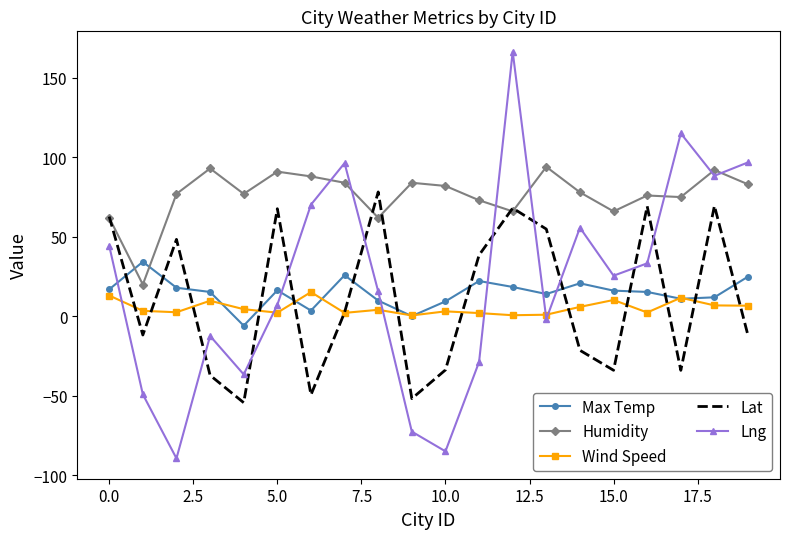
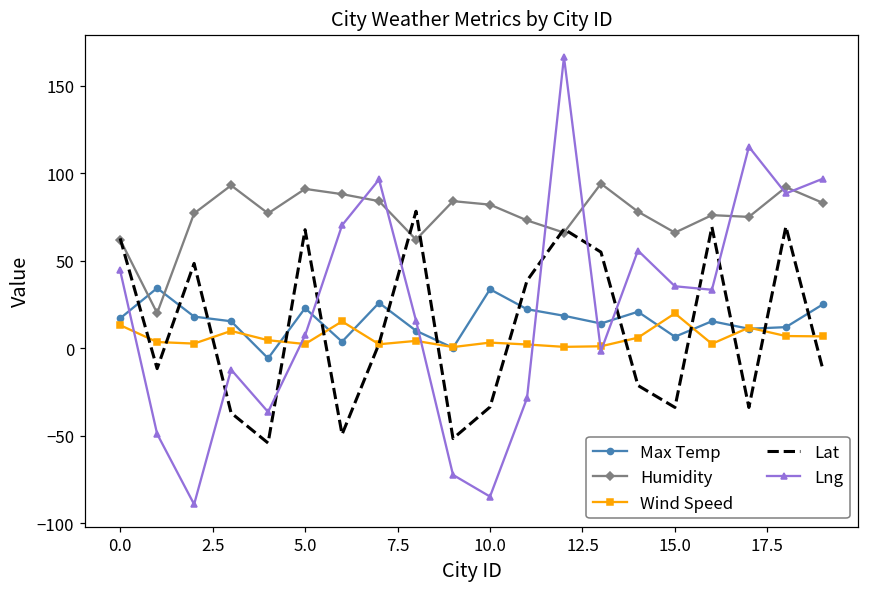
Max Temp, 5.0: 16 -> 23
Max Temp, 10.0: 9 -> 34
Max Temp, 15.0: 16 -> 6
Wind Speed, 15.0: 10 -> 20
Lng, 15.0: 26 -> 35
